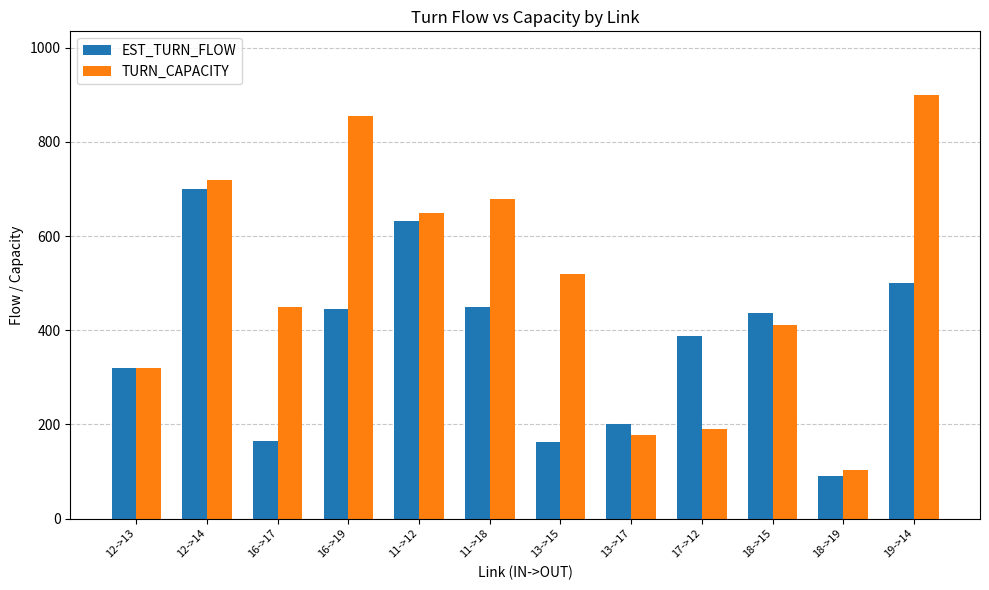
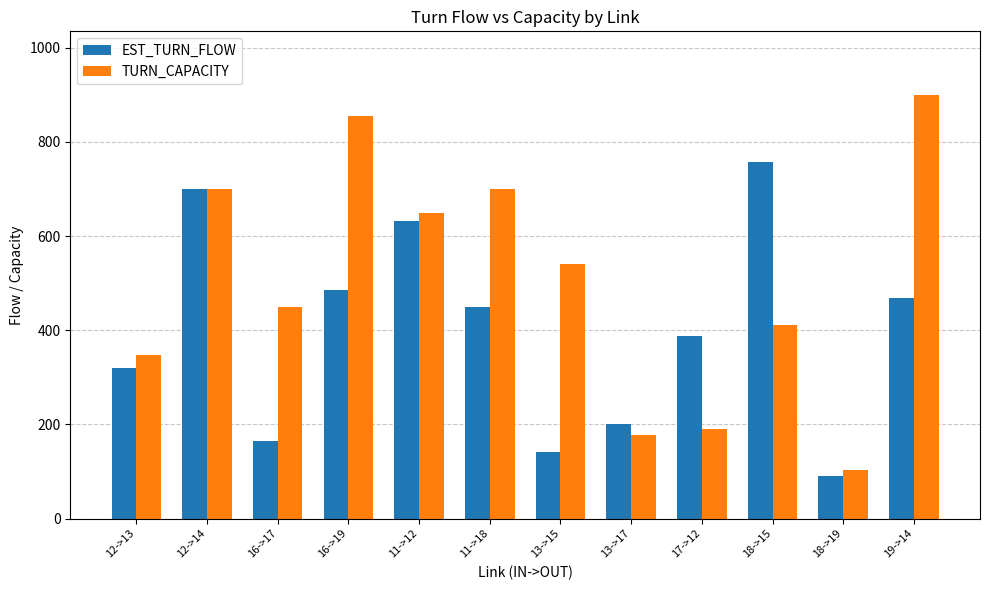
TURN_CAPACITY, 12->13: 320 -> 350
TURN_CAPACITY, 12->14: 720 -> 700
EST_TURN_FLOW, 16->19: 440 -> 490
TURN_CAPACITY, 11->18: 680 -> 700
EST_TURN_FLOW, 13->15: 160 -> 140
TURN_CAPACITY, 13->15: 520 -> 540
EST_TURN_FLOW, 18->15: 440 -> 760
EST_TURN_FLOW, 19->14: 500 -> 470
